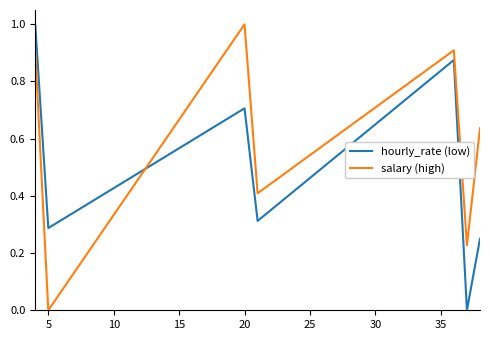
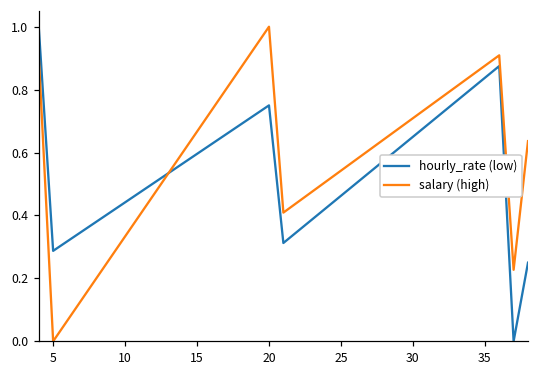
hourly_rate (low), 20: 0.71 -> 0.75
